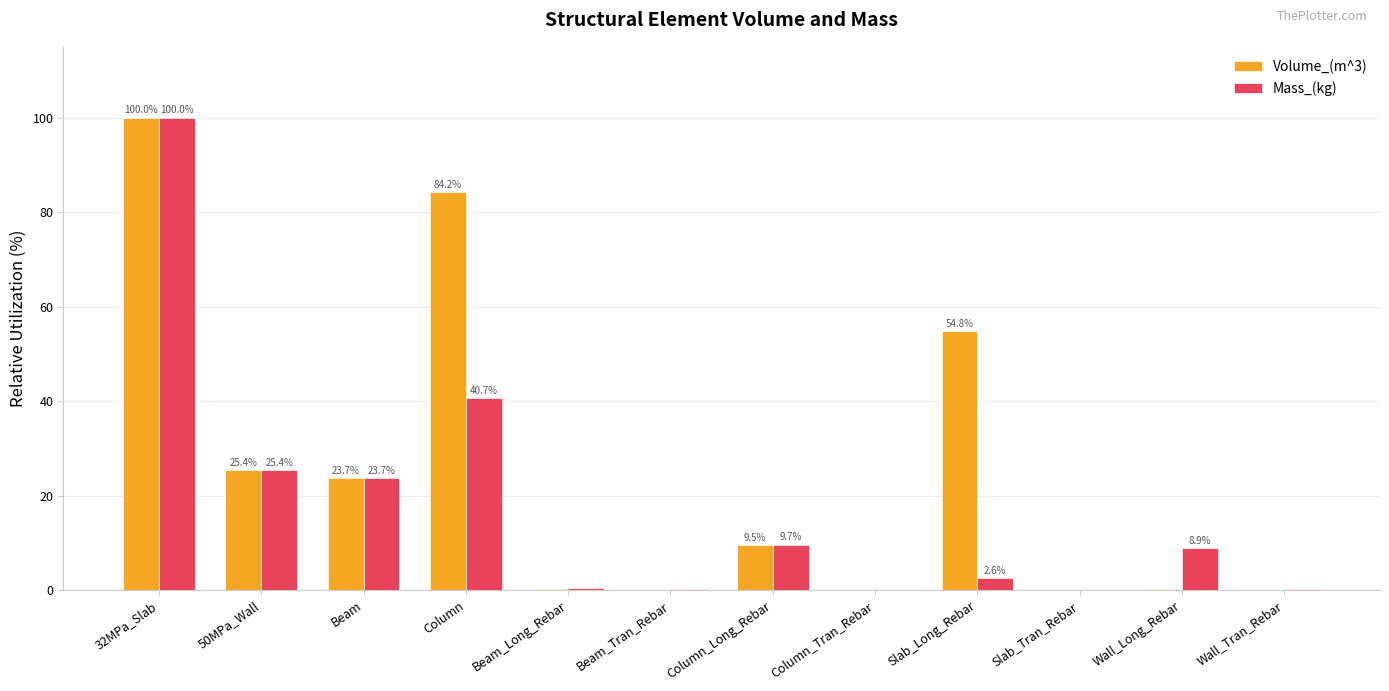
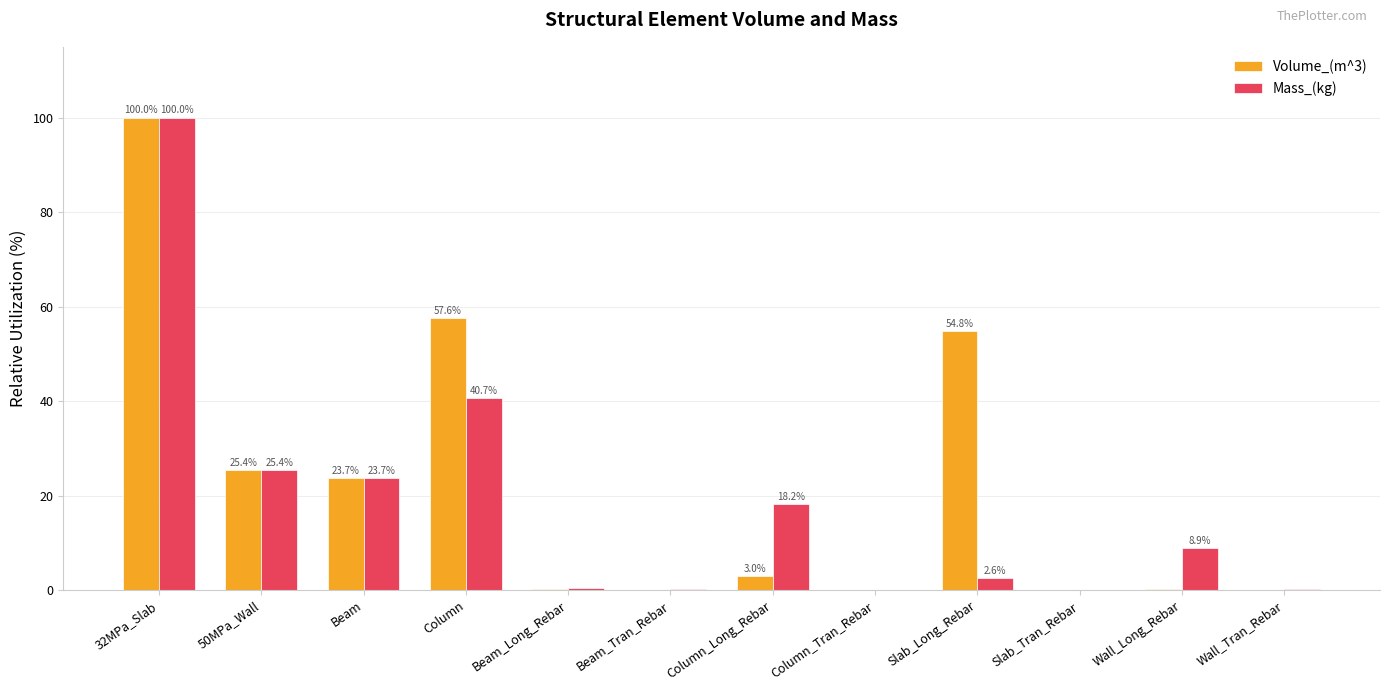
Volume_(m^3), Column: 84.2% -> 57.6%
Volume_(m^3), Column_Long_Rebar: 9.5% -> 3.0%
Mass_(kg), Column_Long_Rebar: 9.7% -> 18.2%
